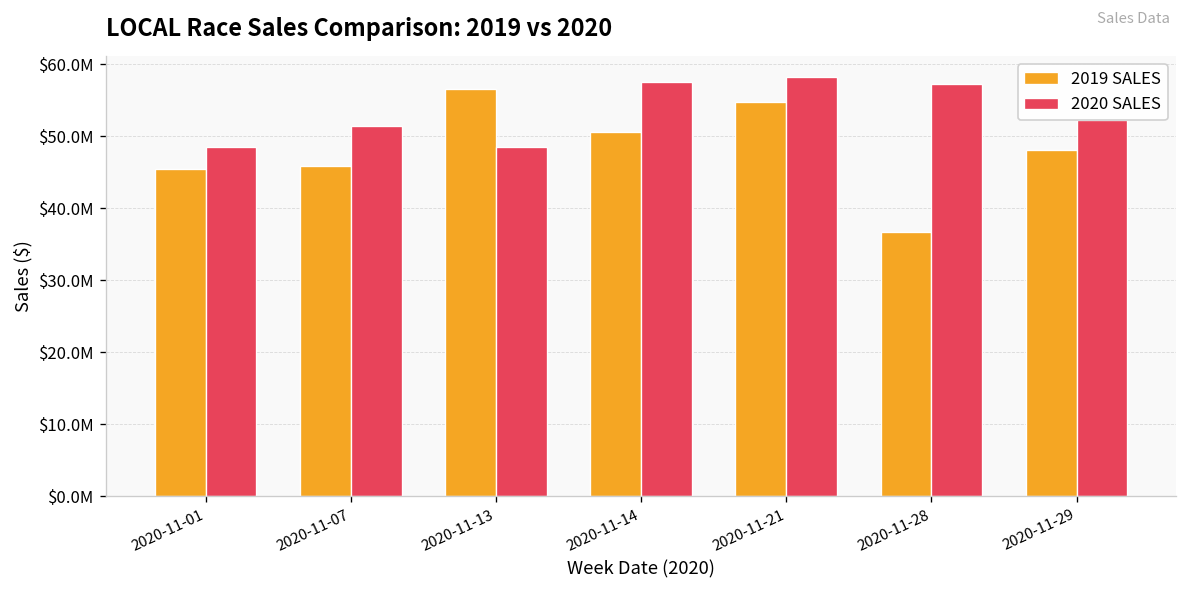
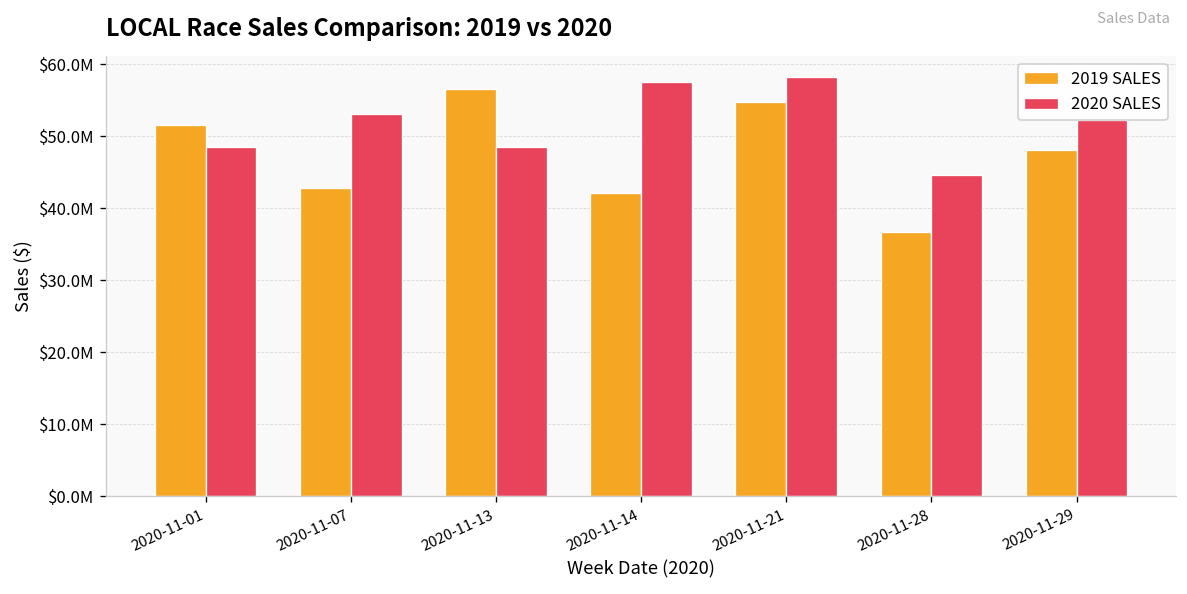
2019 SALES, 2020-11-01: $45000000 -> $52000000
2019 SALES, 2020-11-07: $46000000 -> $43000000
2020 SALES, 2020-11-07: $51000000 -> $53000000
2019 SALES, 2020-11-14: $51000000 -> $42000000
2020 SALES, 2020-11-28: $57000000 -> $45000000
